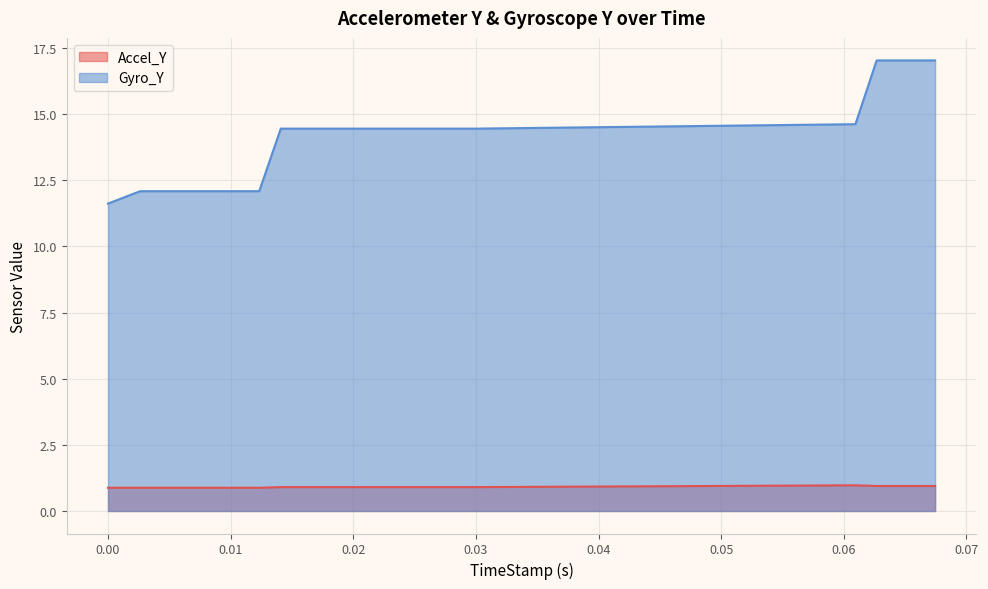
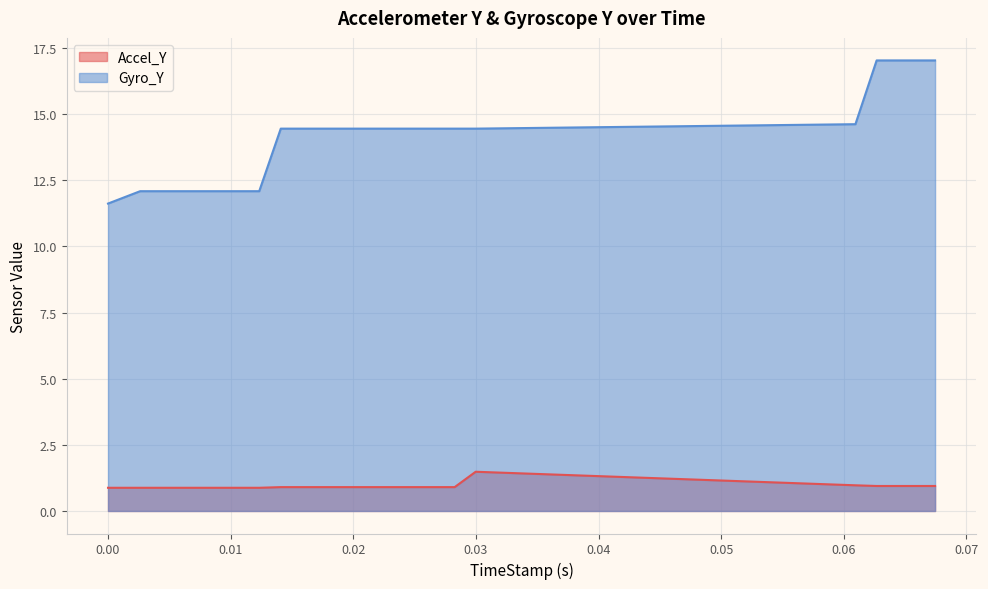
Accel_Y, 0.03: 0.9 -> 1.5
